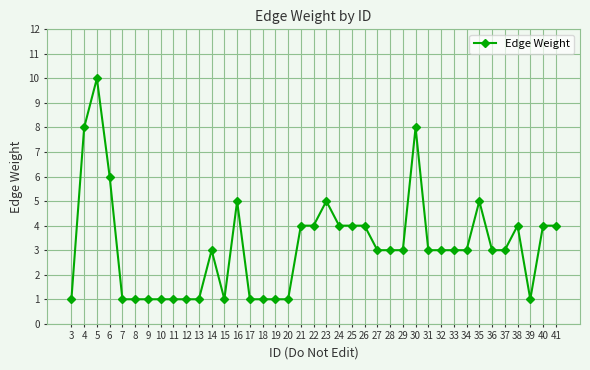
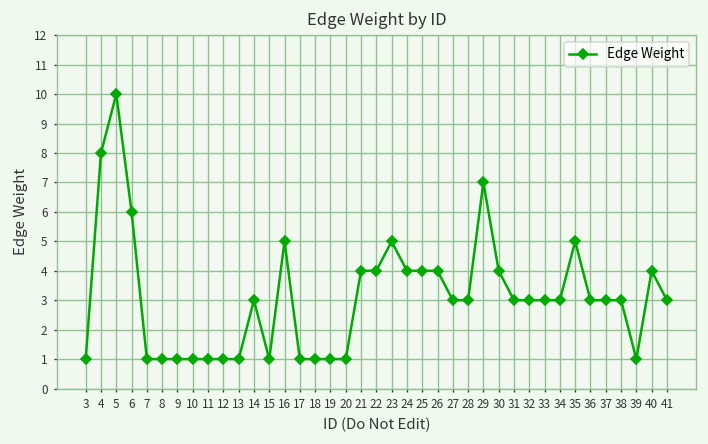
29: 3 -> 7
30: 8 -> 4
38: 4 -> 3
41: 4 -> 3
